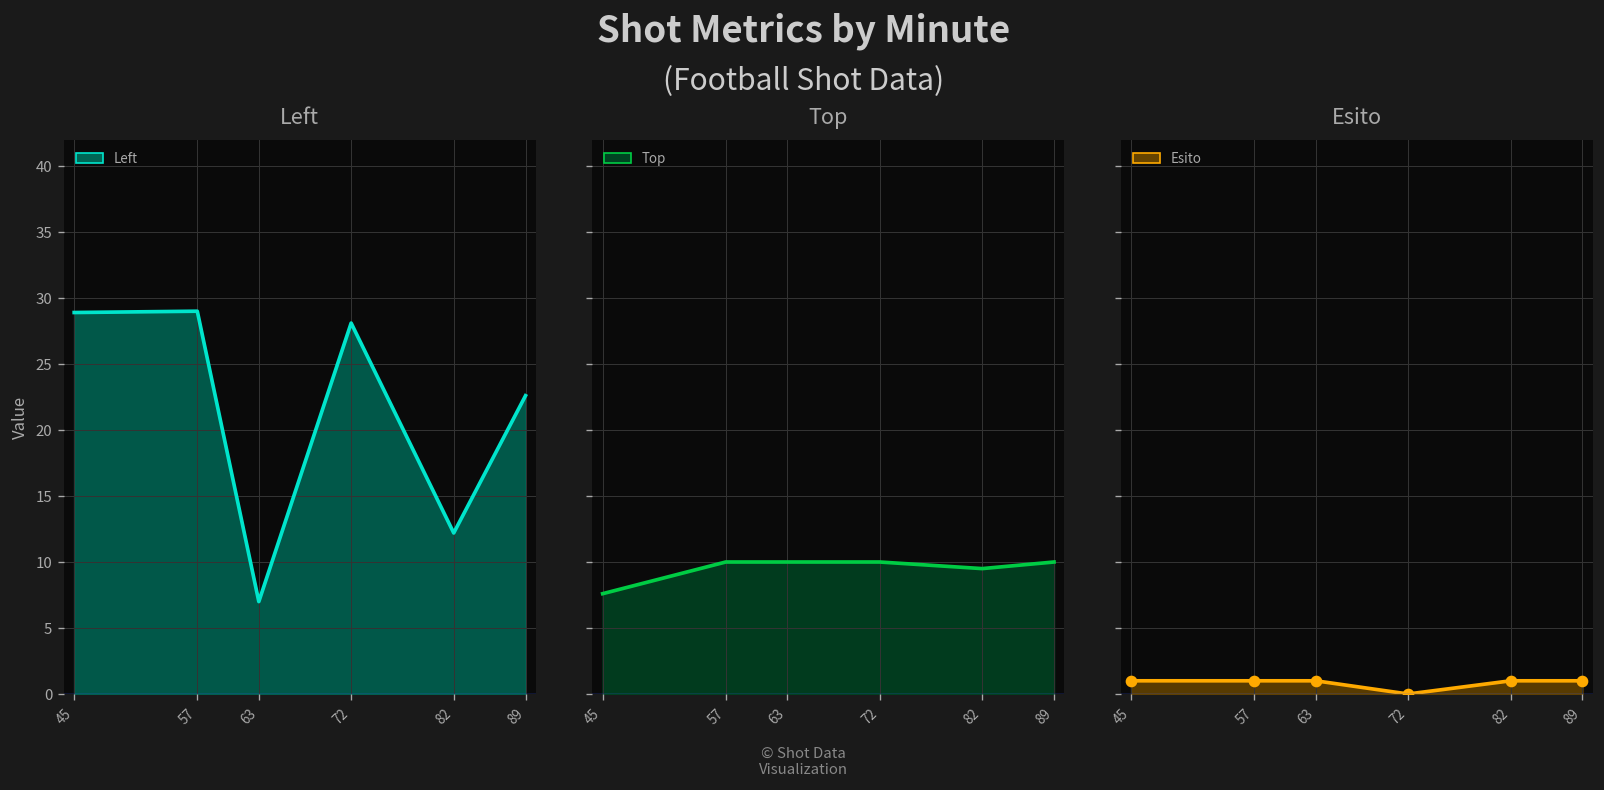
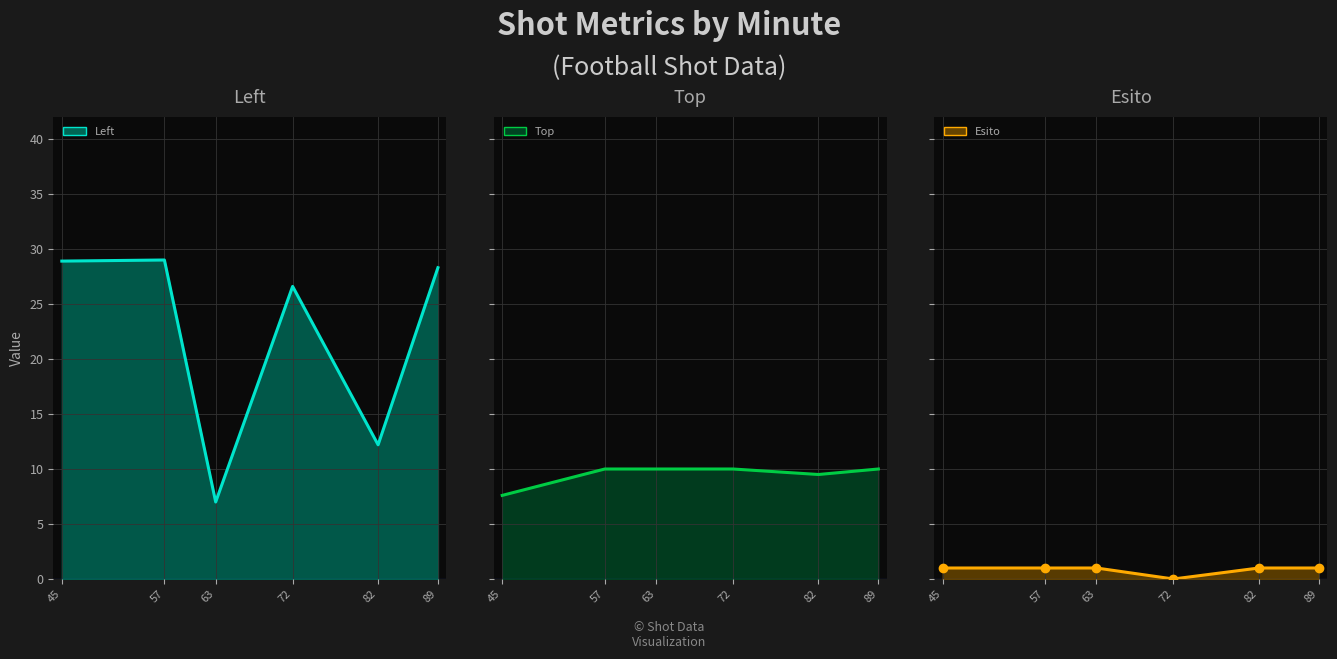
Left, 72: 28.1 -> 26.6
Left, 89: 22.6 -> 28.3
